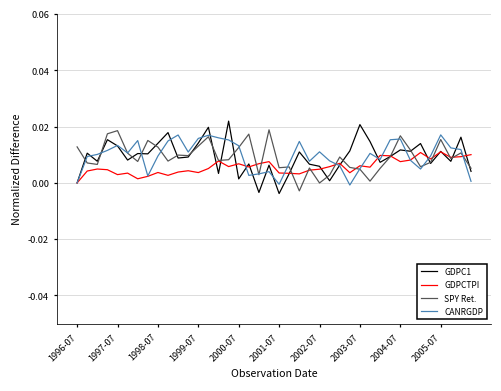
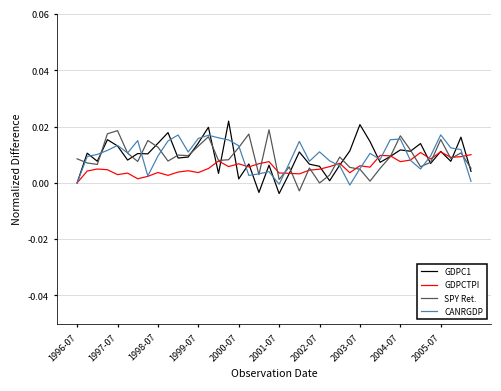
SPY Ret., 1996-07: 0.013 -> 0.009
SPY Ret., 2001-07: 0.005 -> 0.001
